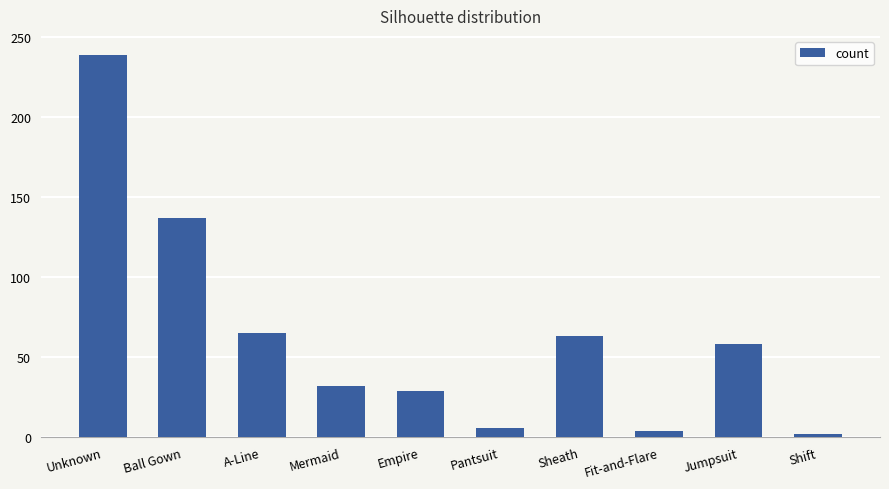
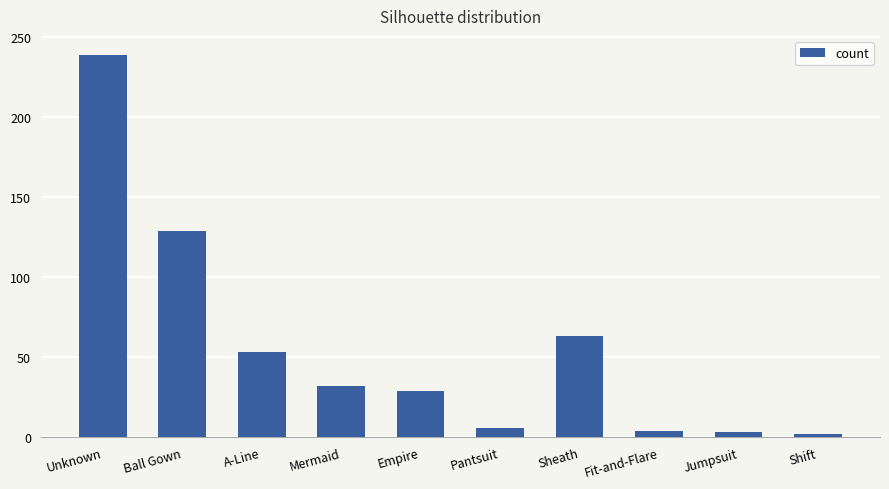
Ball Gown: 137 -> 129
A-Line: 65 -> 53
Jumpsuit: 58 -> 3
